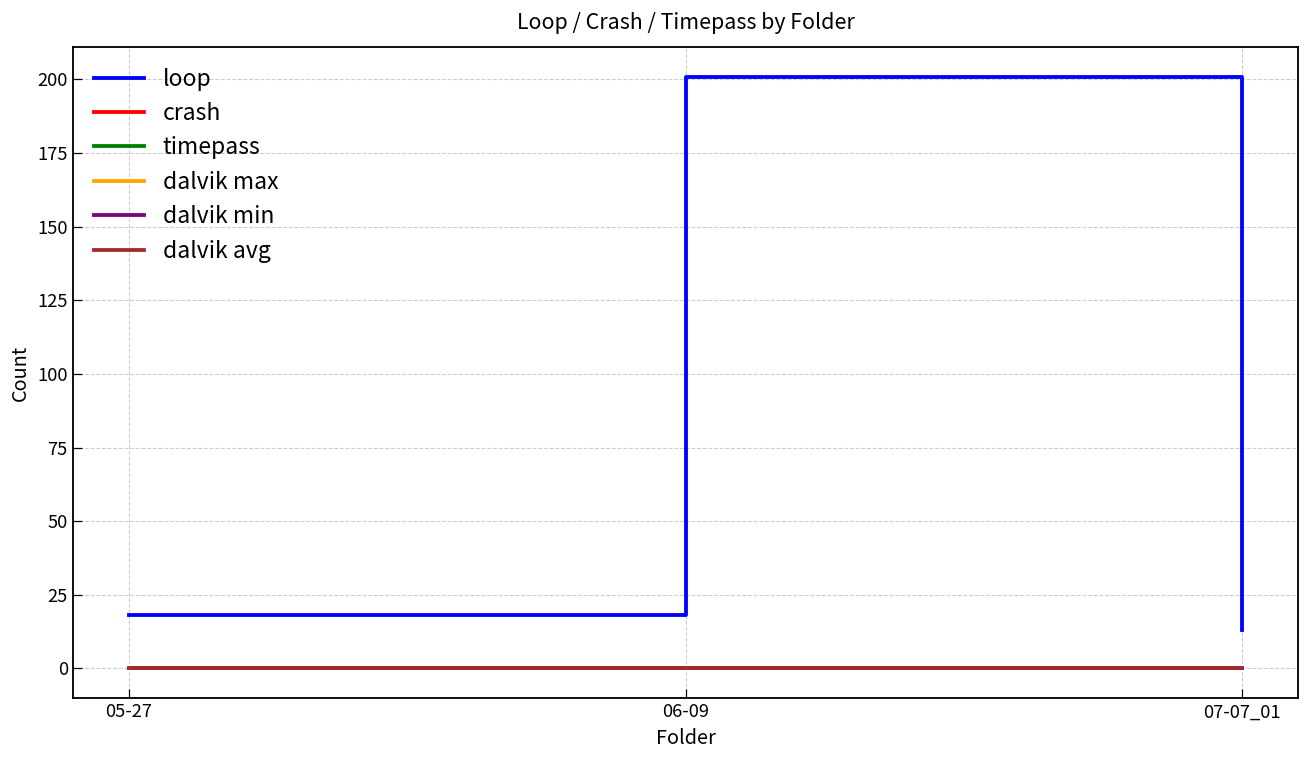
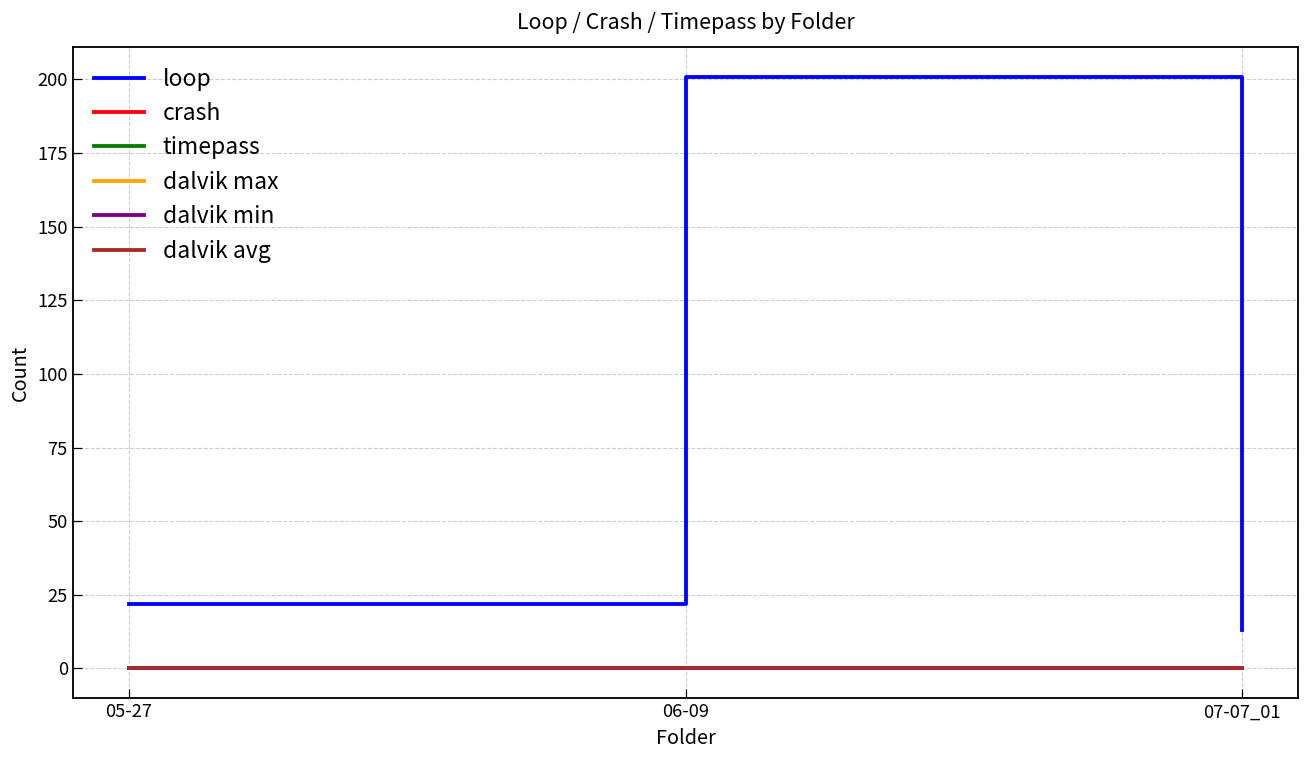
loop, 05-27: 18 -> 22
